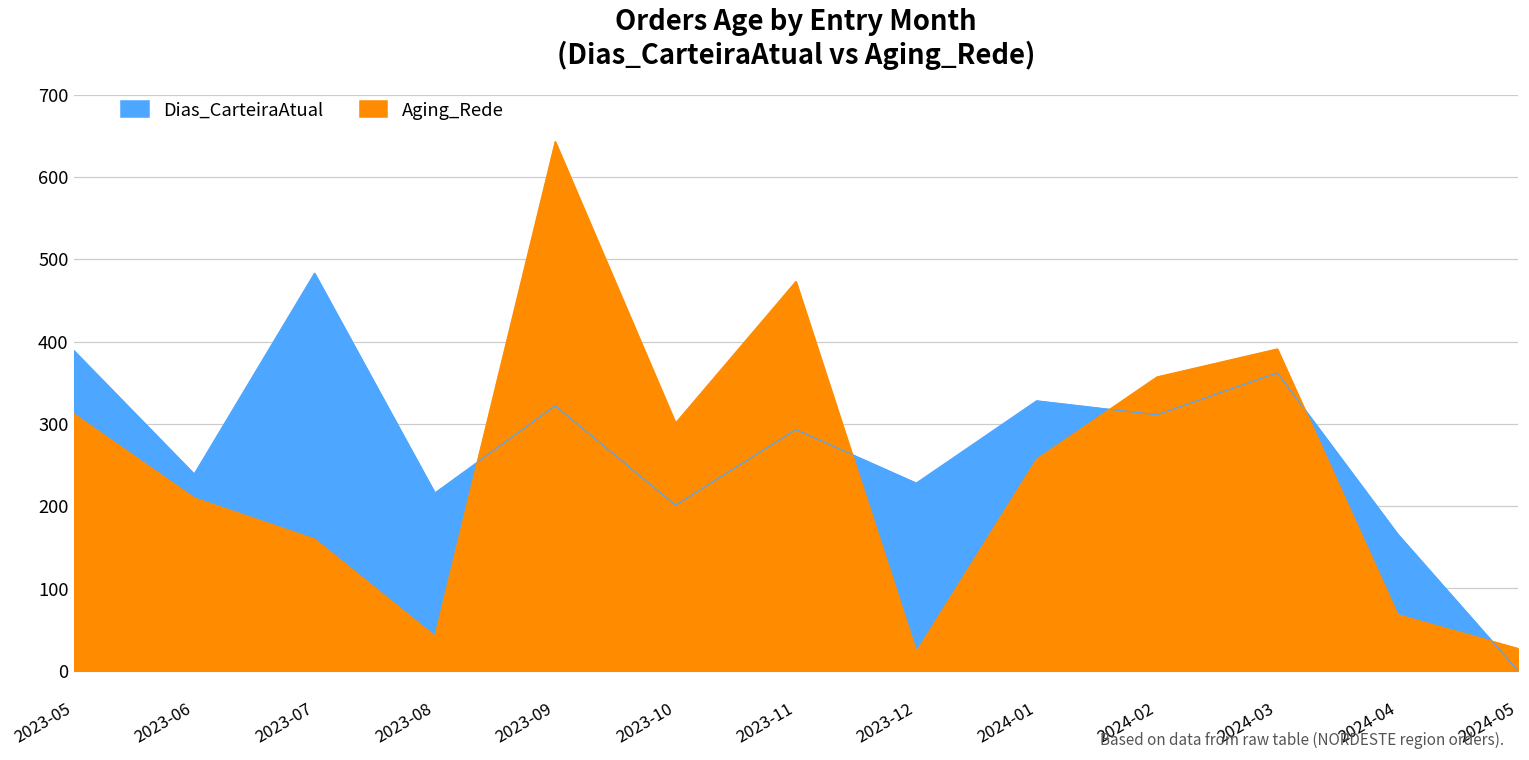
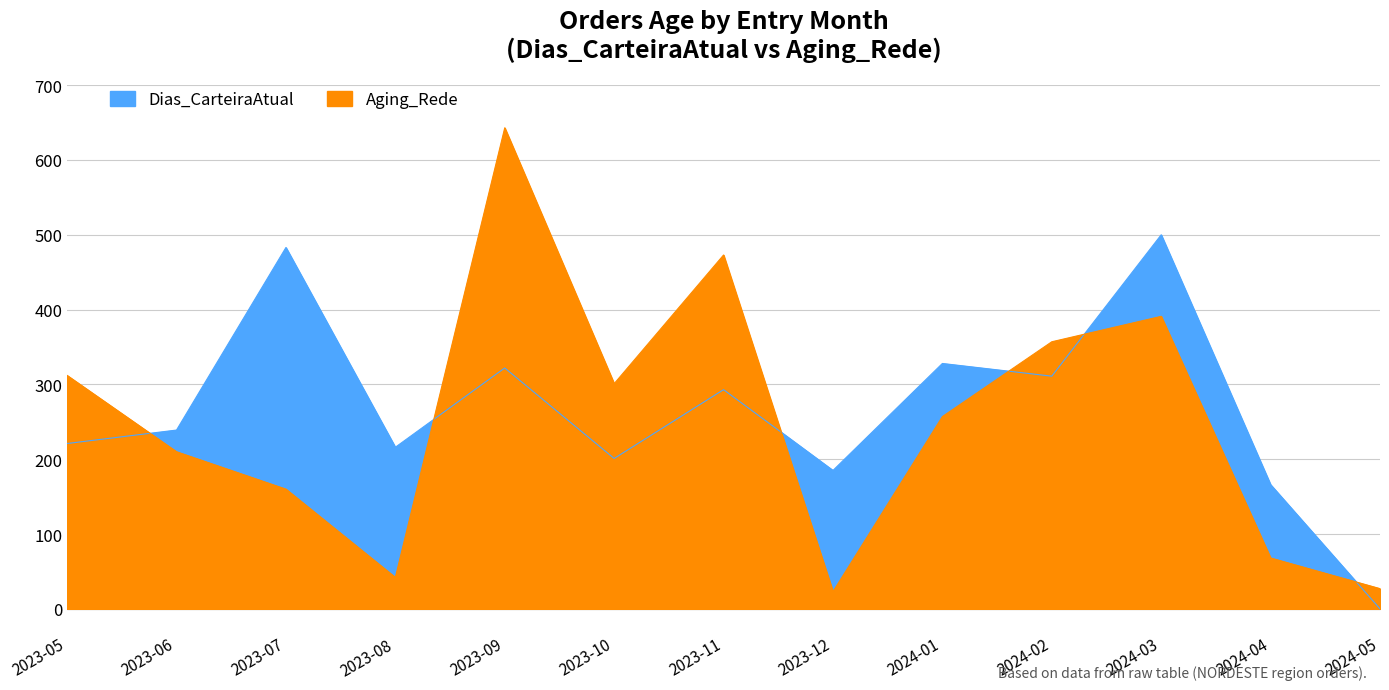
Dias_CarteiraAtual, 2023-05: 390 -> 220
Dias_CarteiraAtual, 2023-12: 230 -> 190
Dias_CarteiraAtual, 2024-03: 360 -> 500
